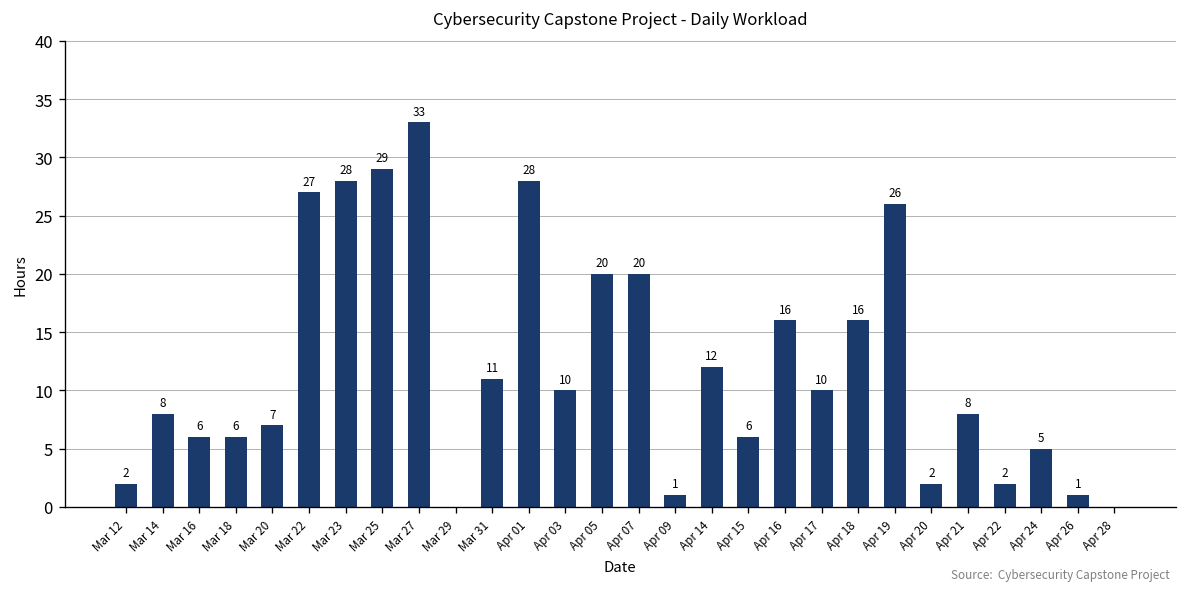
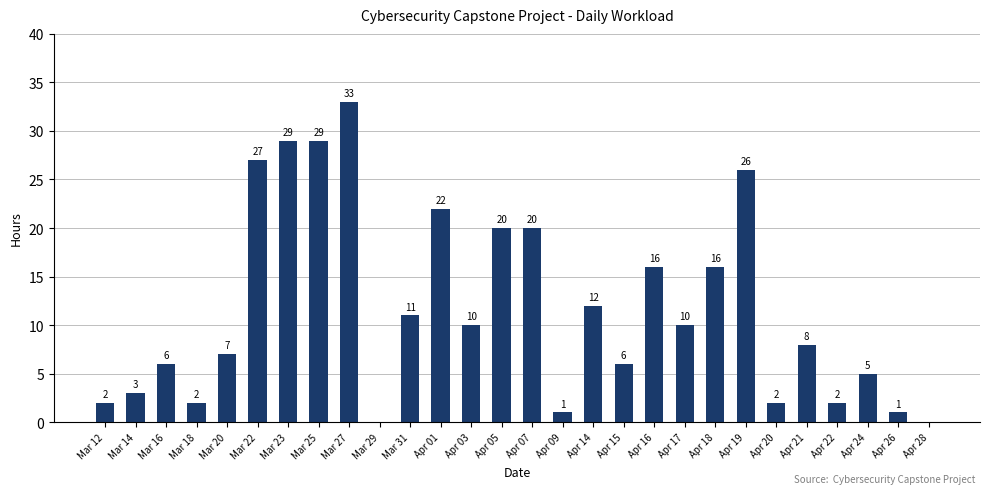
Mar 14: 8 -> 3
Mar 18: 6 -> 2
Mar 23: 28 -> 29
Apr 01: 28 -> 22
